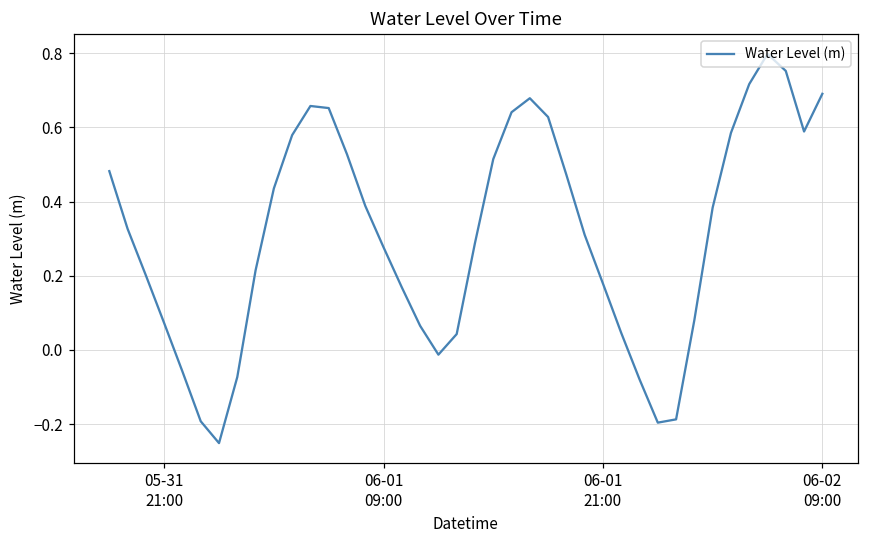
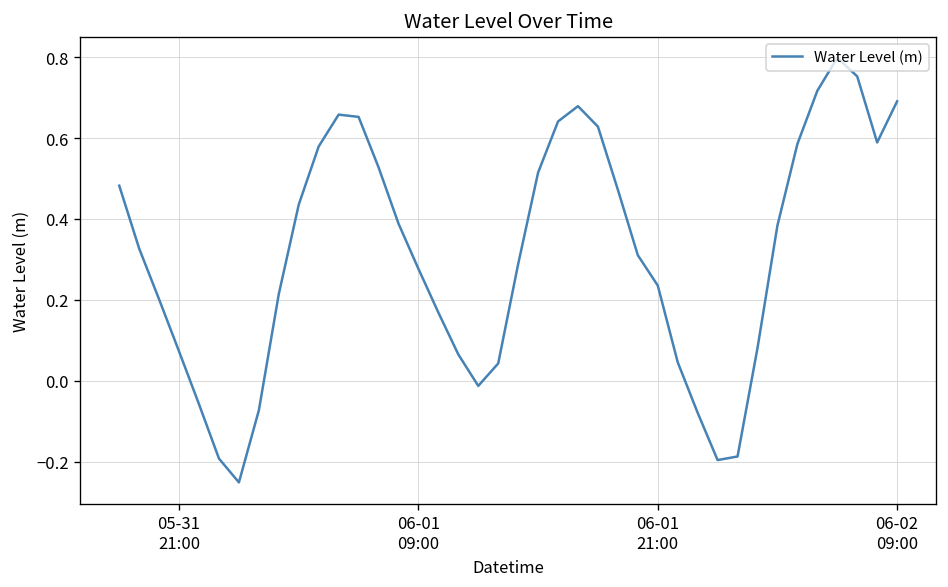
06-01 21:00: 0.18 -> 0.24
